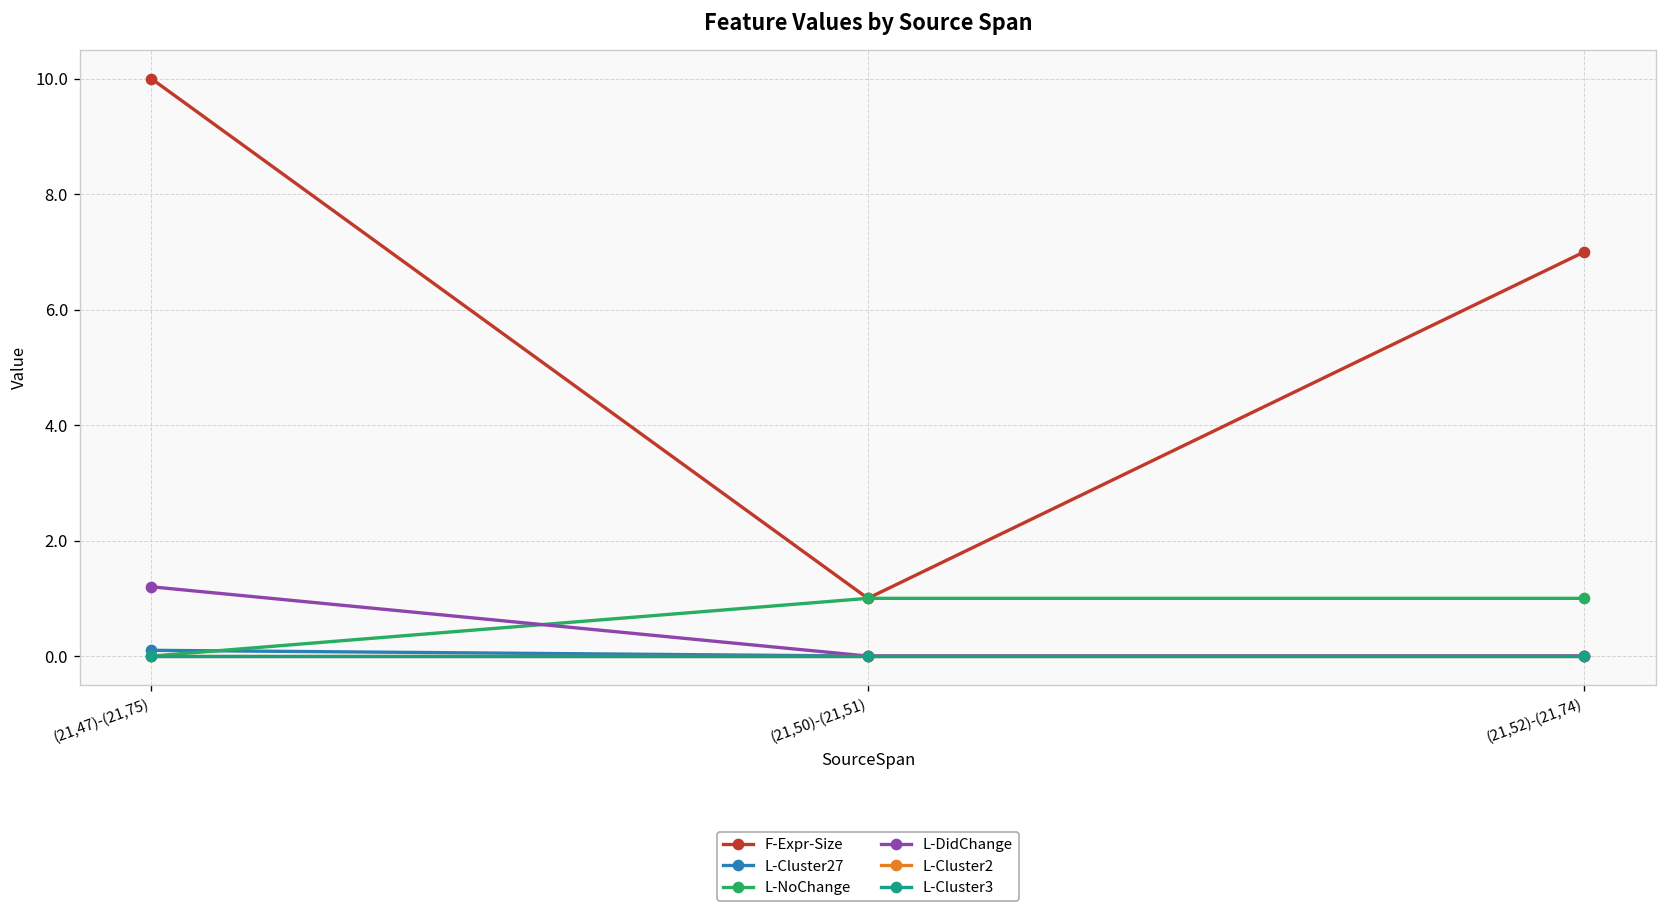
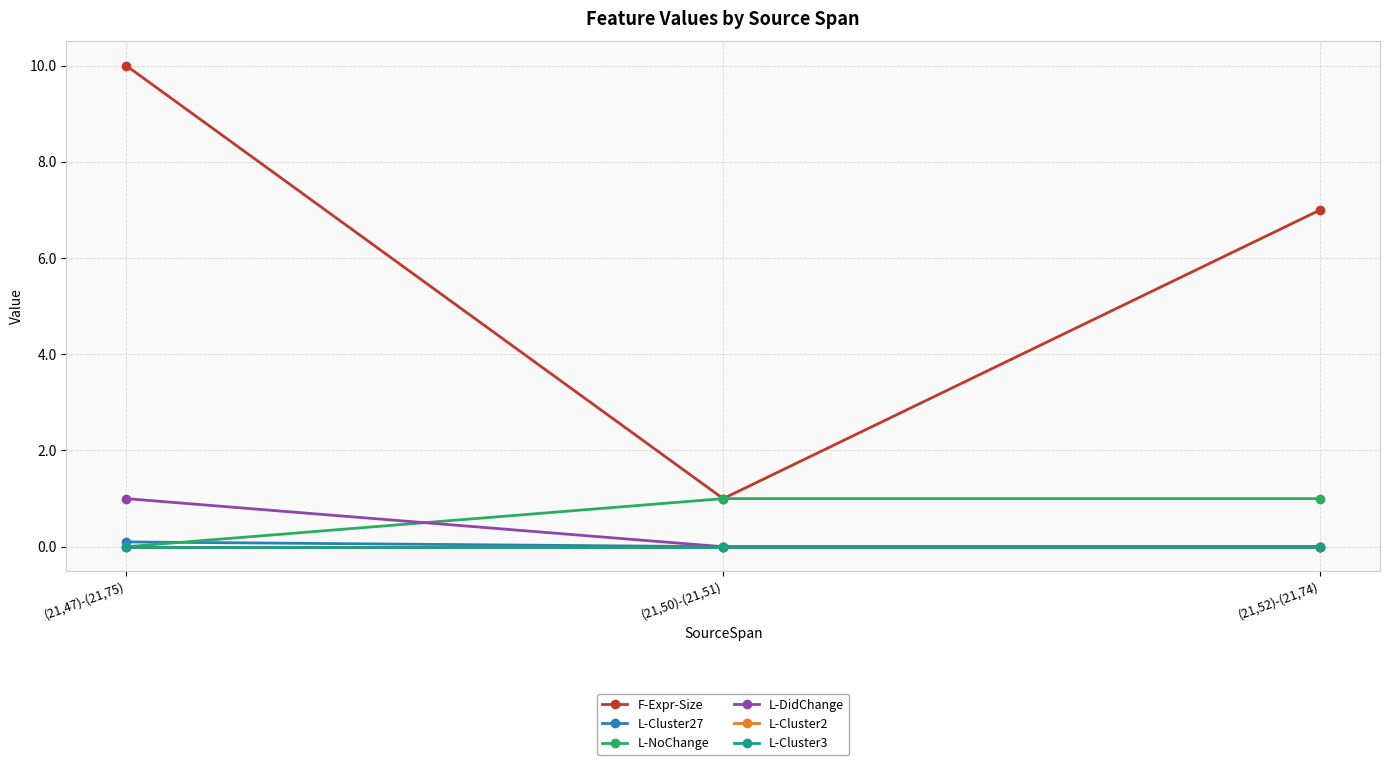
L-DidChange, (21,47)-(21,75): 1.2 -> 1.0
